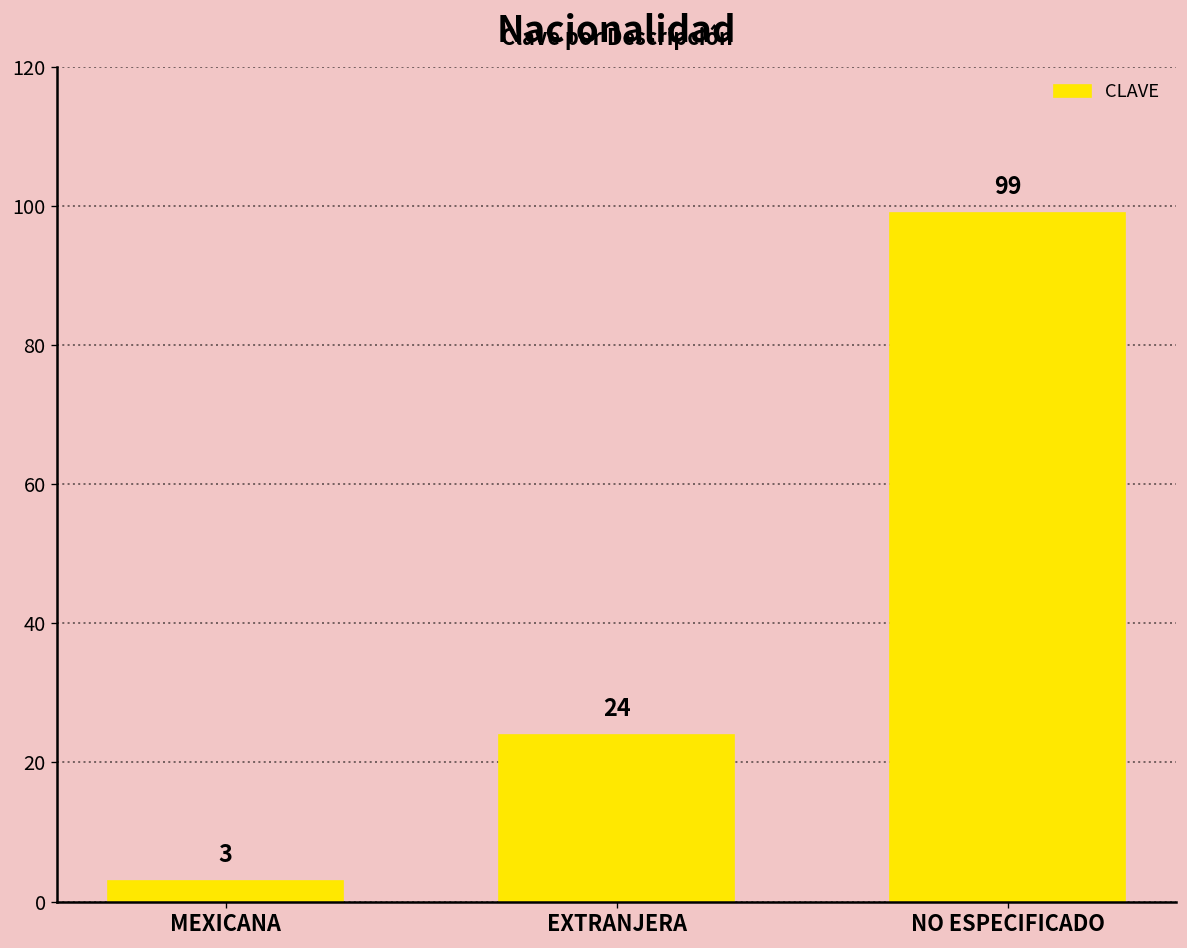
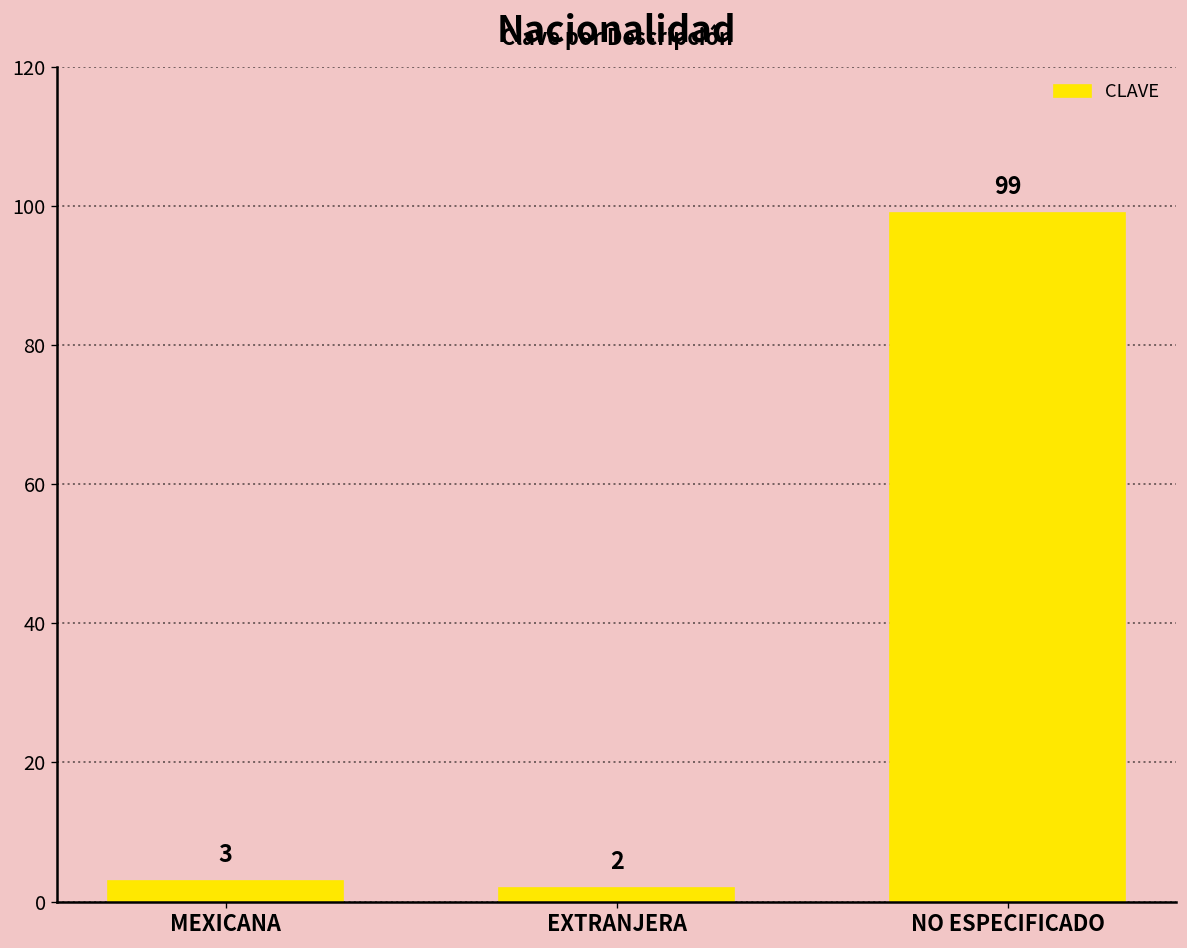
EXTRANJERA: 24 -> 2
